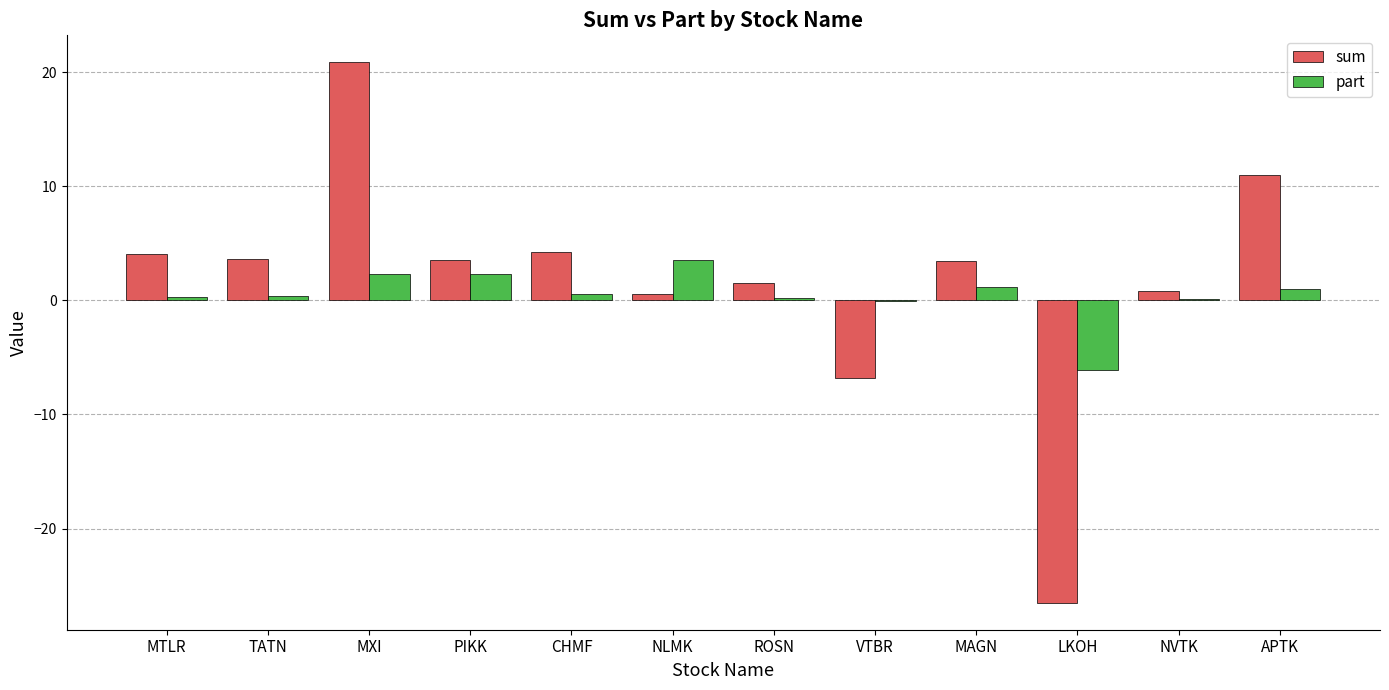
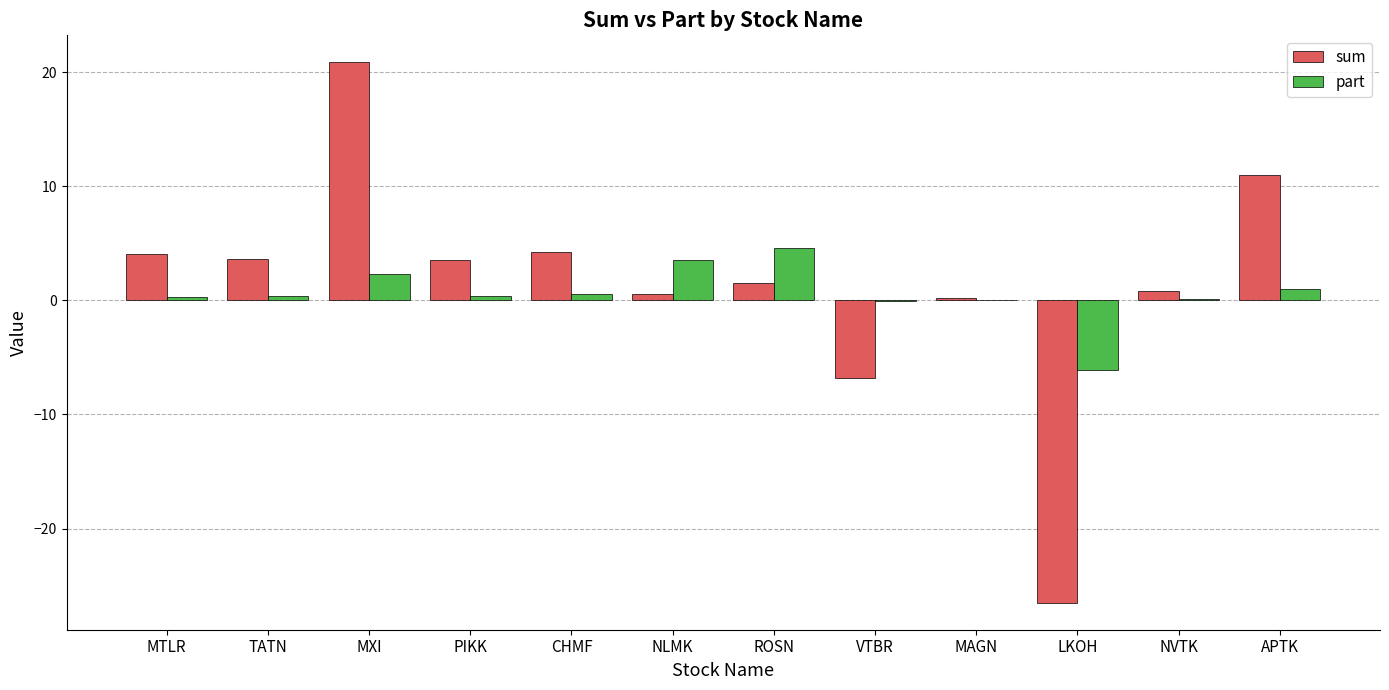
part, PIKK: 2.3 -> 0.4
part, ROSN: 0.2 -> 4.6
sum, MAGN: 3.5 -> 0.2
part, MAGN: 1.2 -> 0.0
